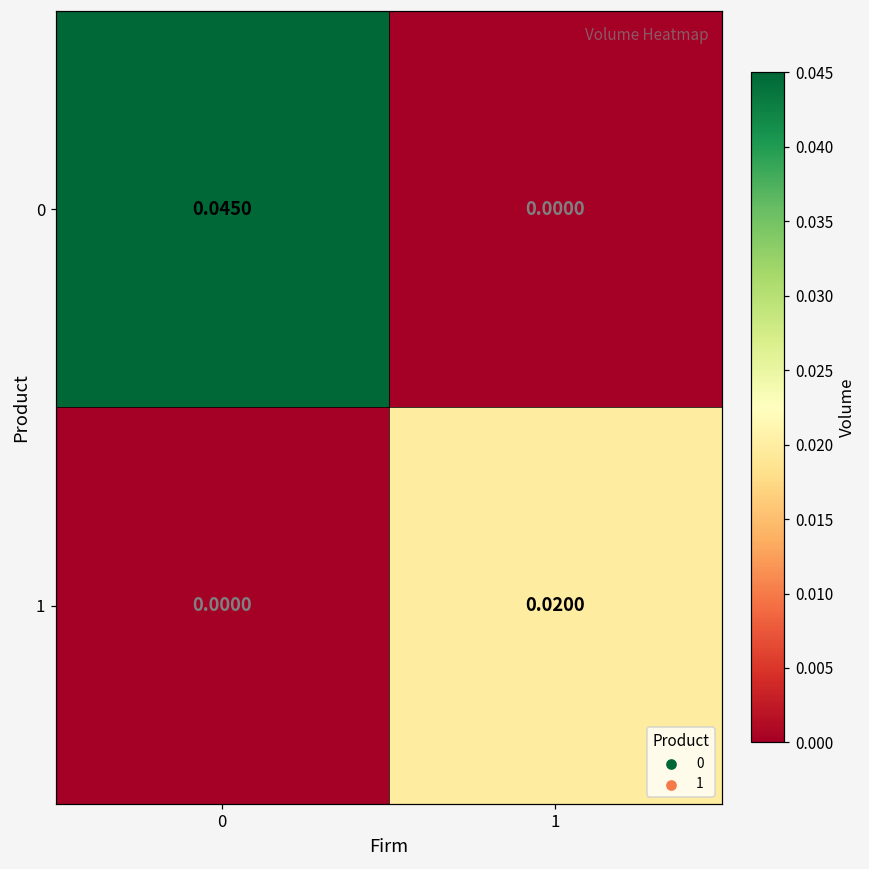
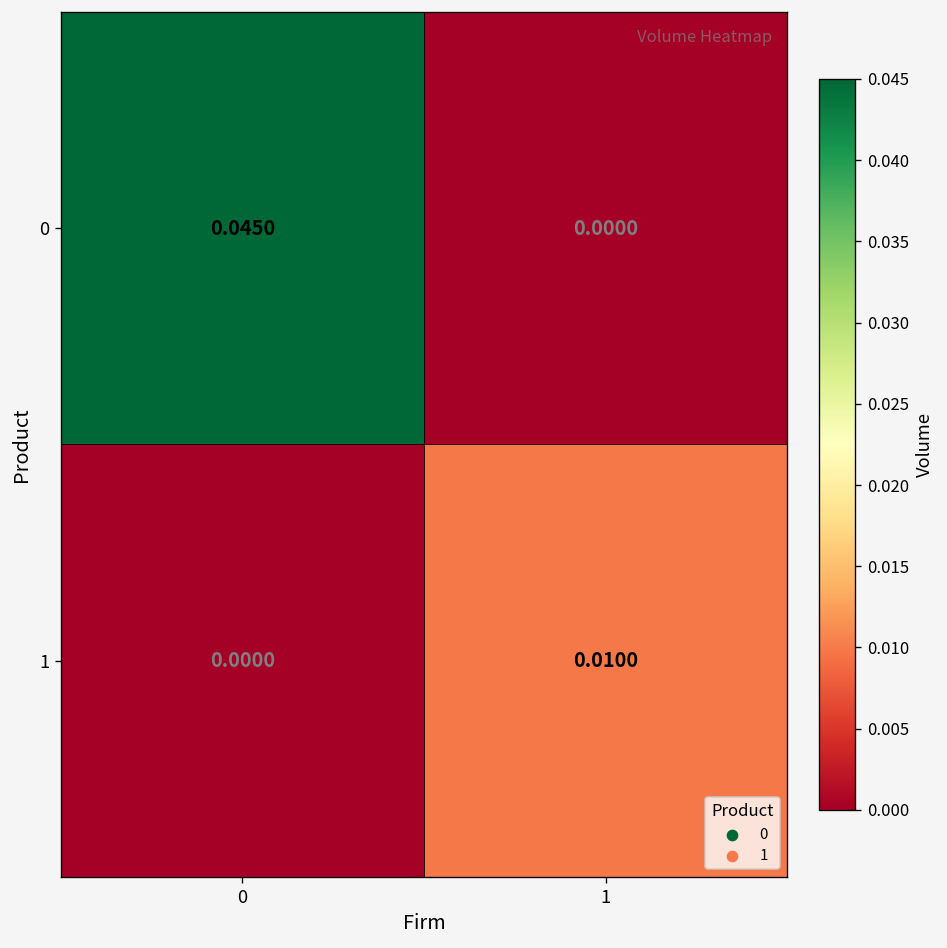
1, 1: 0.0200 -> 0.0100
